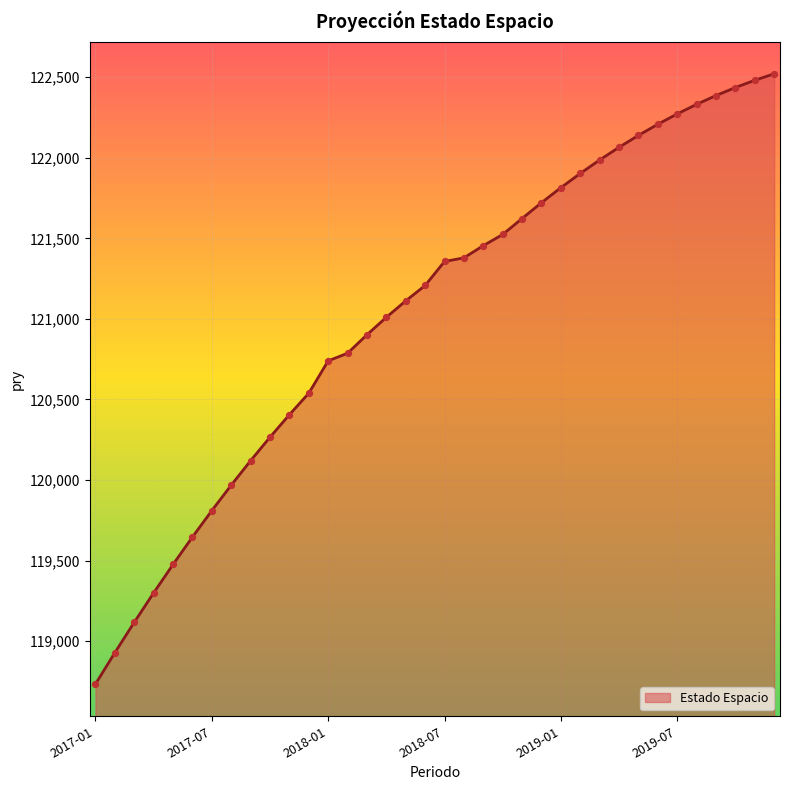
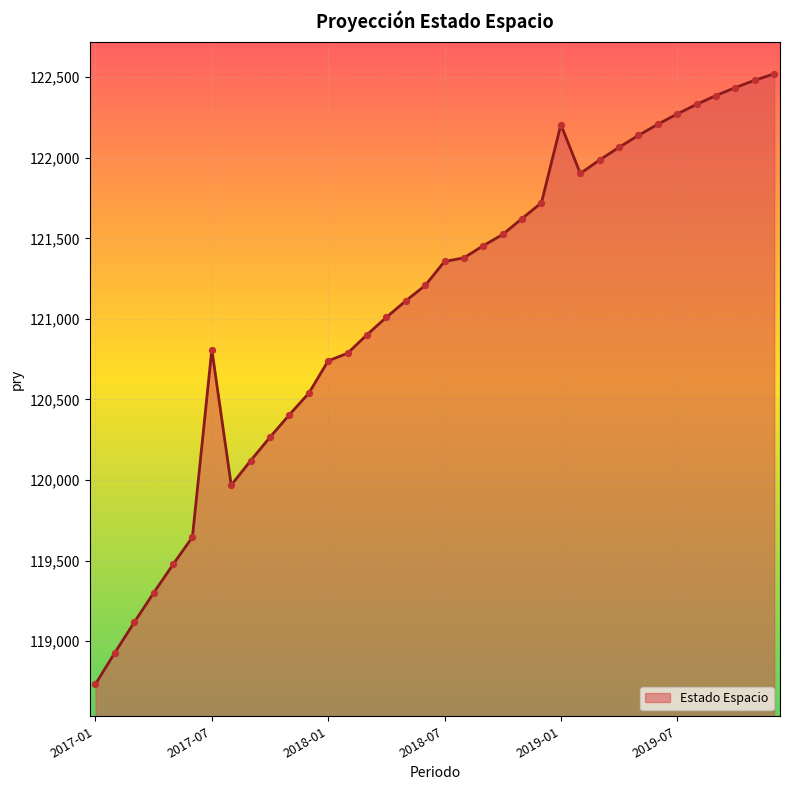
2017-07: 119,810 -> 120,810
2019-01: 121,810 -> 122,210
